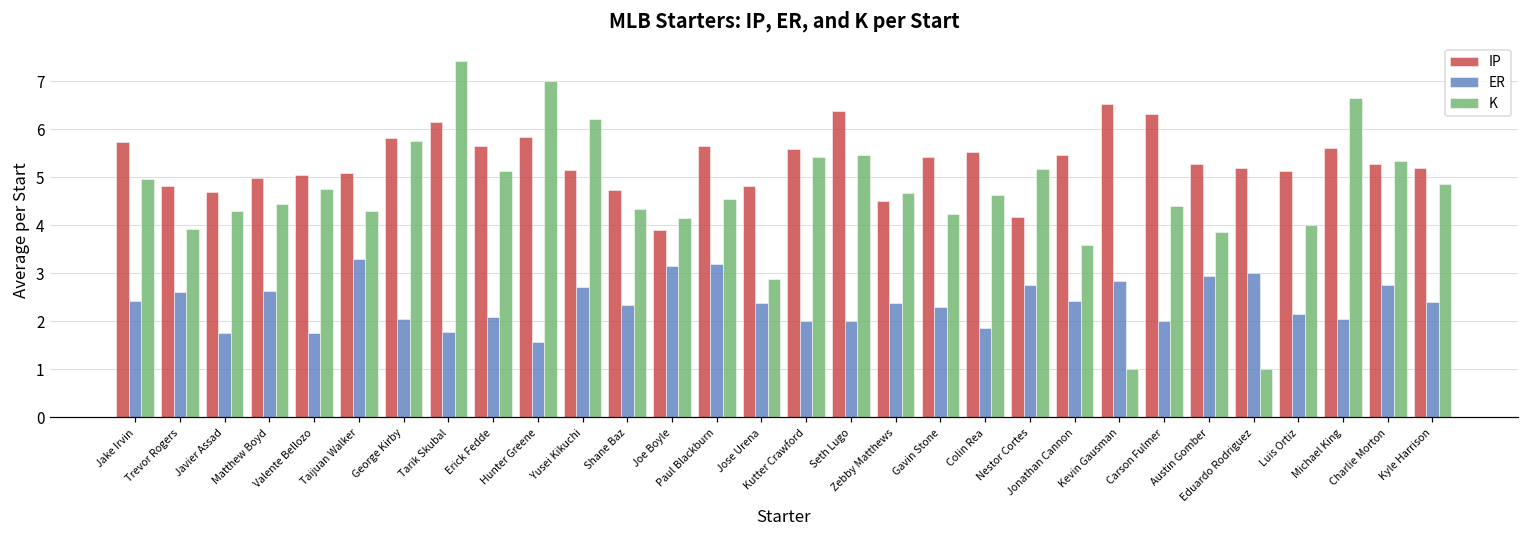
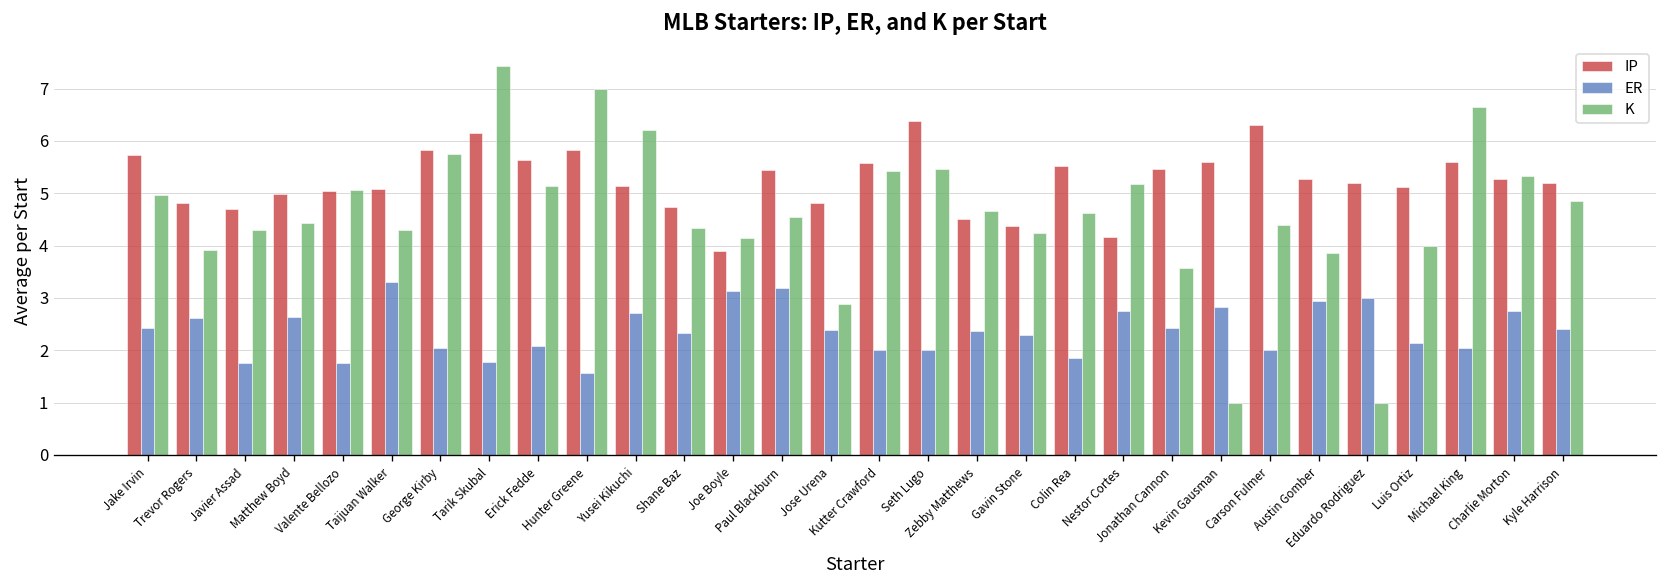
K, Valente Bellozo: 4.8 -> 5.1
IP, Paul Blackburn: 5.7 -> 5.5
IP, Gavin Stone: 5.4 -> 4.4
IP, Kevin Gausman: 6.5 -> 5.6
